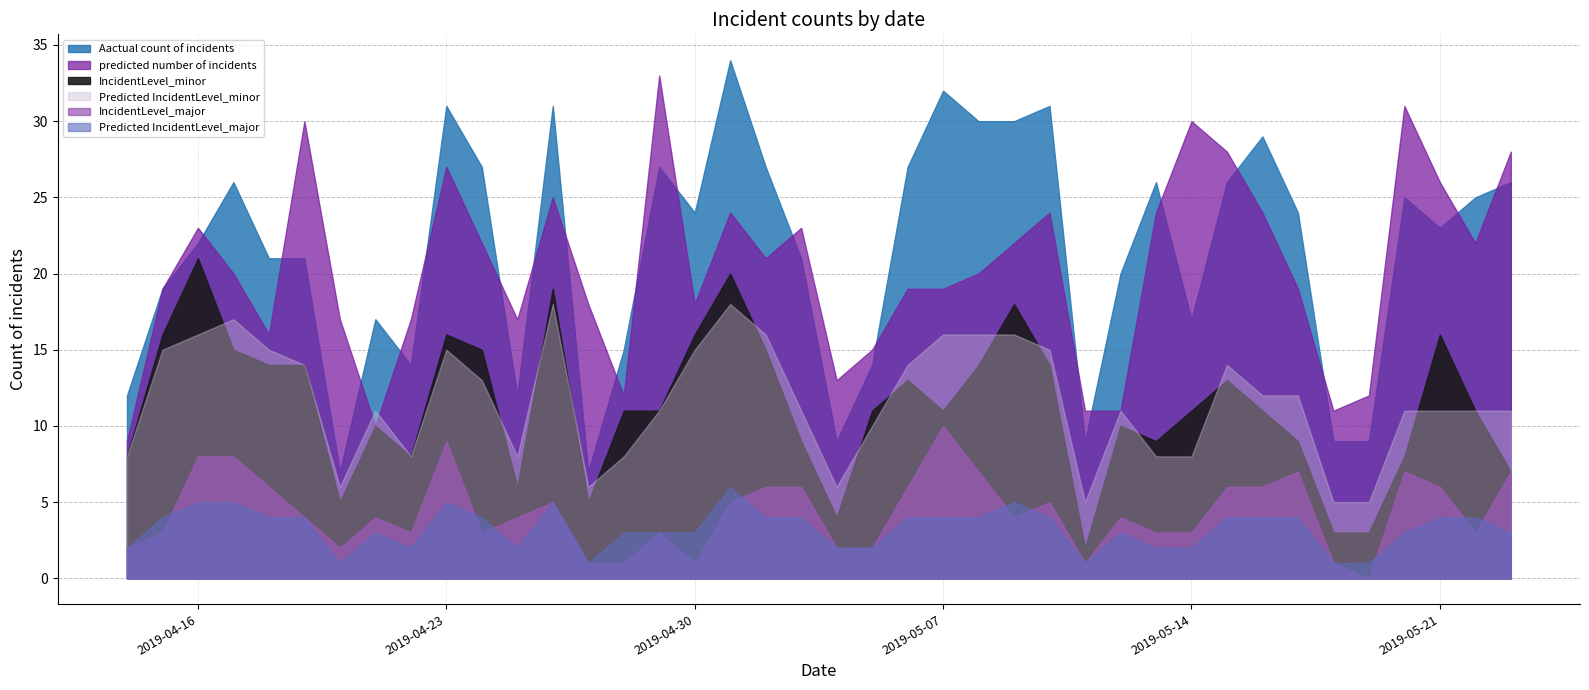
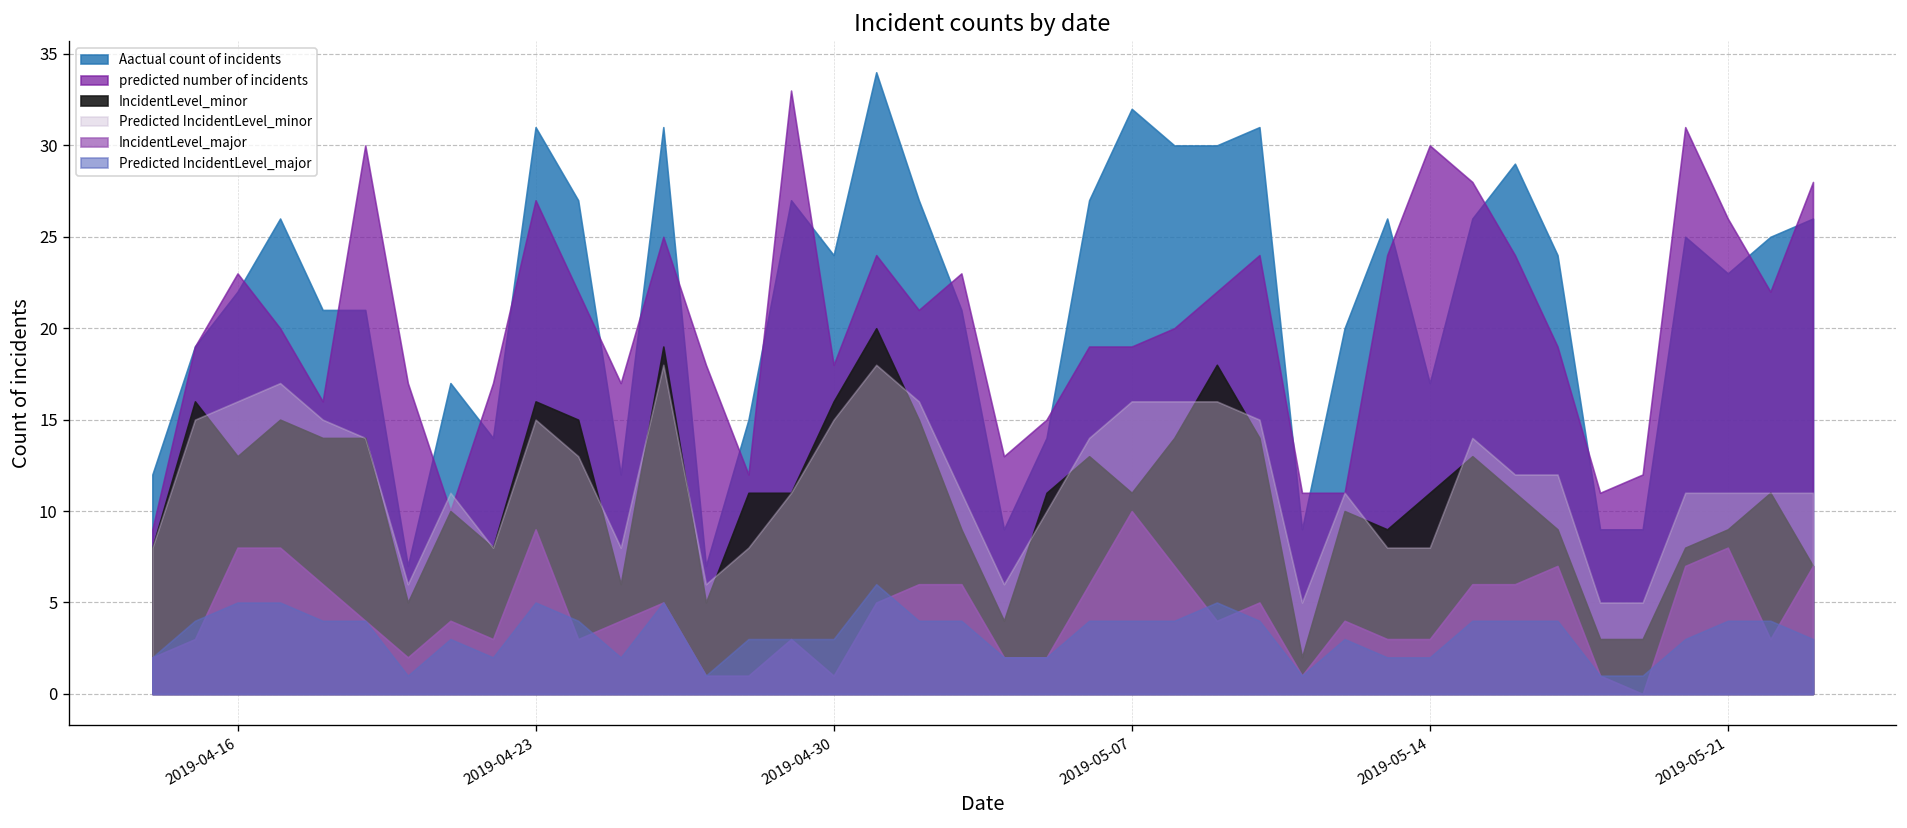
IncidentLevel_minor, 2019-04-16: 21 -> 13
IncidentLevel_minor, 2019-05-21: 16 -> 9
IncidentLevel_major, 2019-05-21: 6 -> 8
